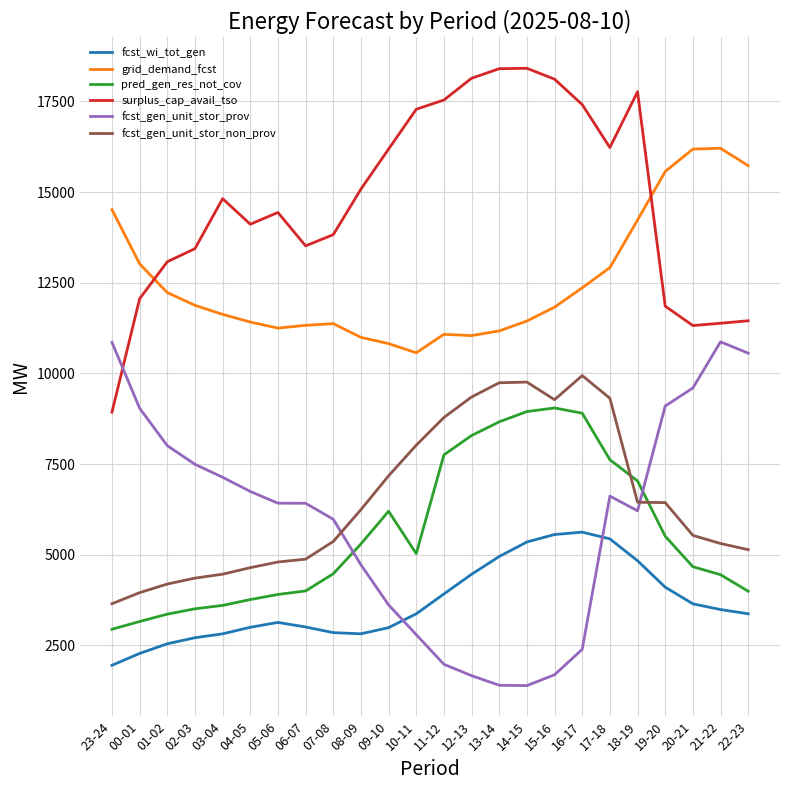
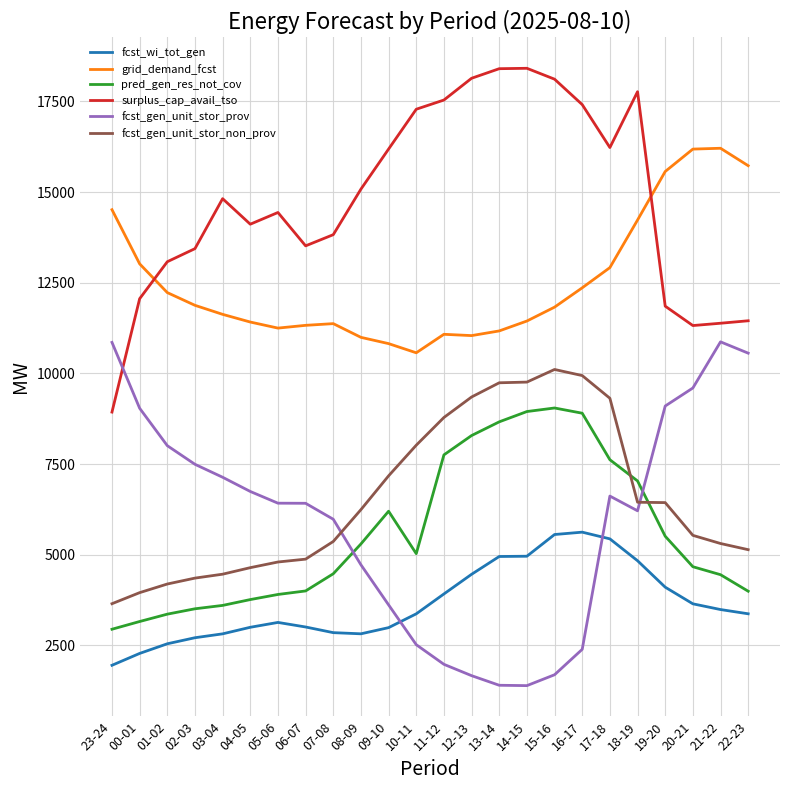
fcst_gen_unit_stor_prov, 10-11: 2800 -> 2500
fcst_wi_tot_gen, 14-15: 5400 -> 5000
fcst_gen_unit_stor_non_prov, 15-16: 9300 -> 10100
